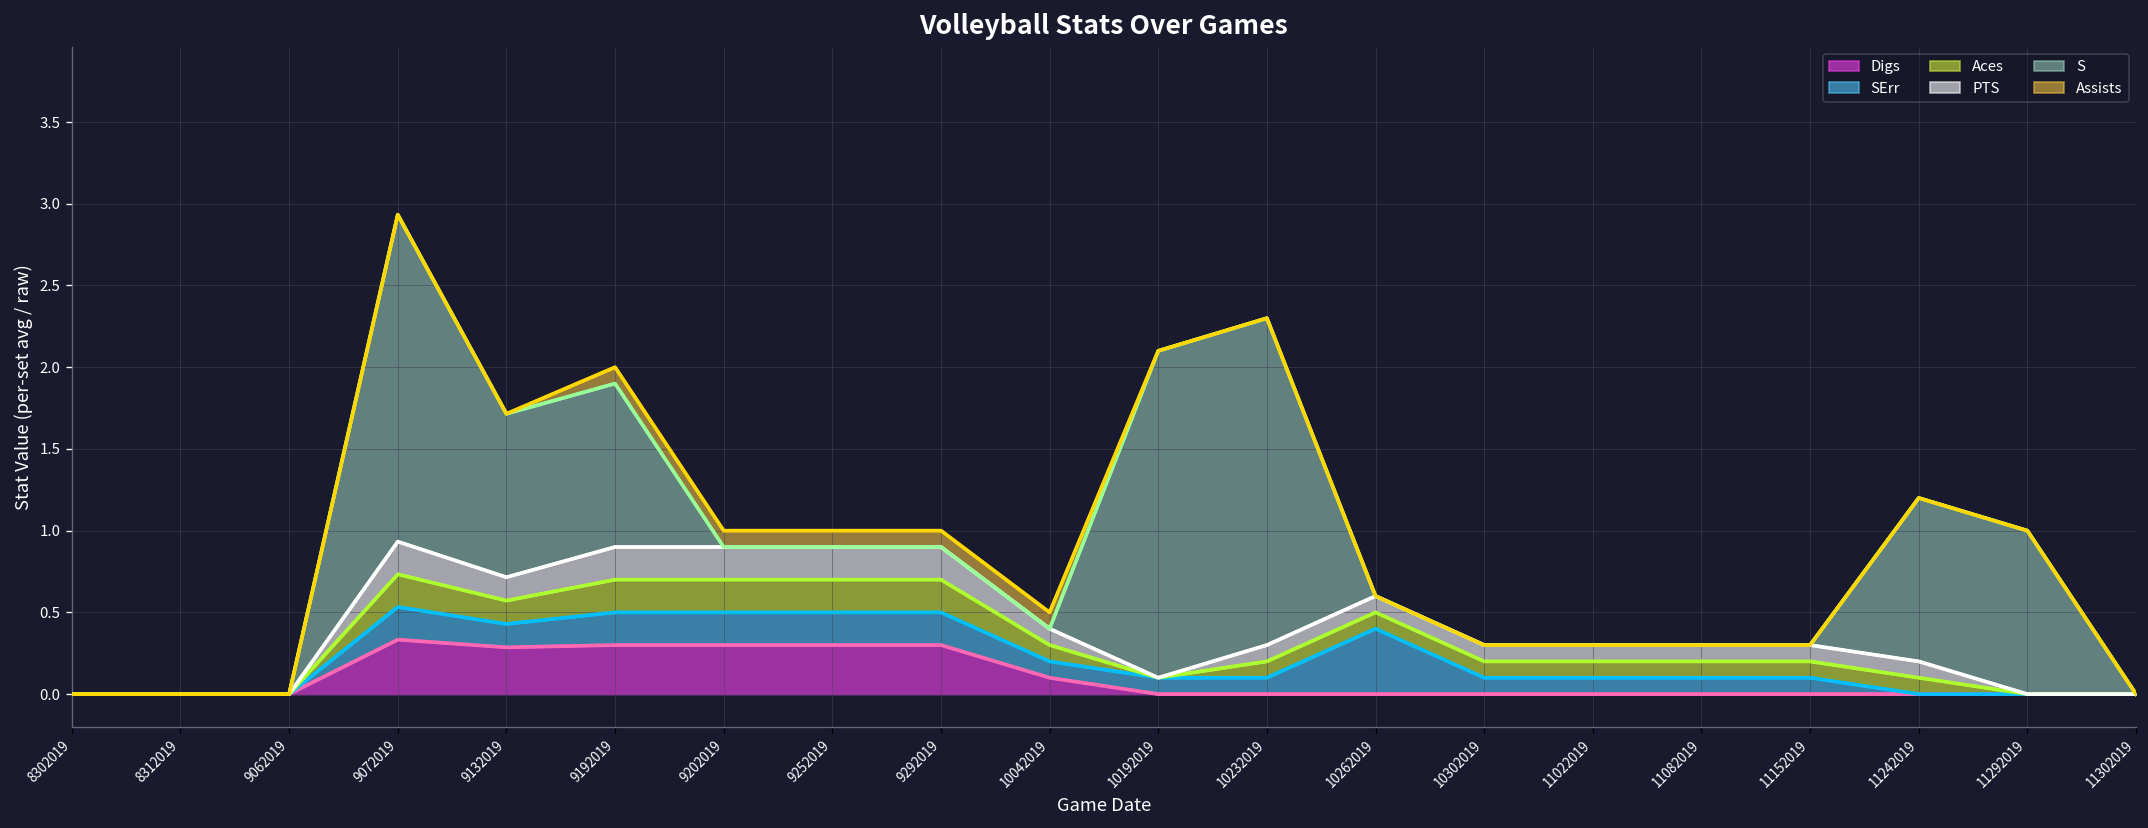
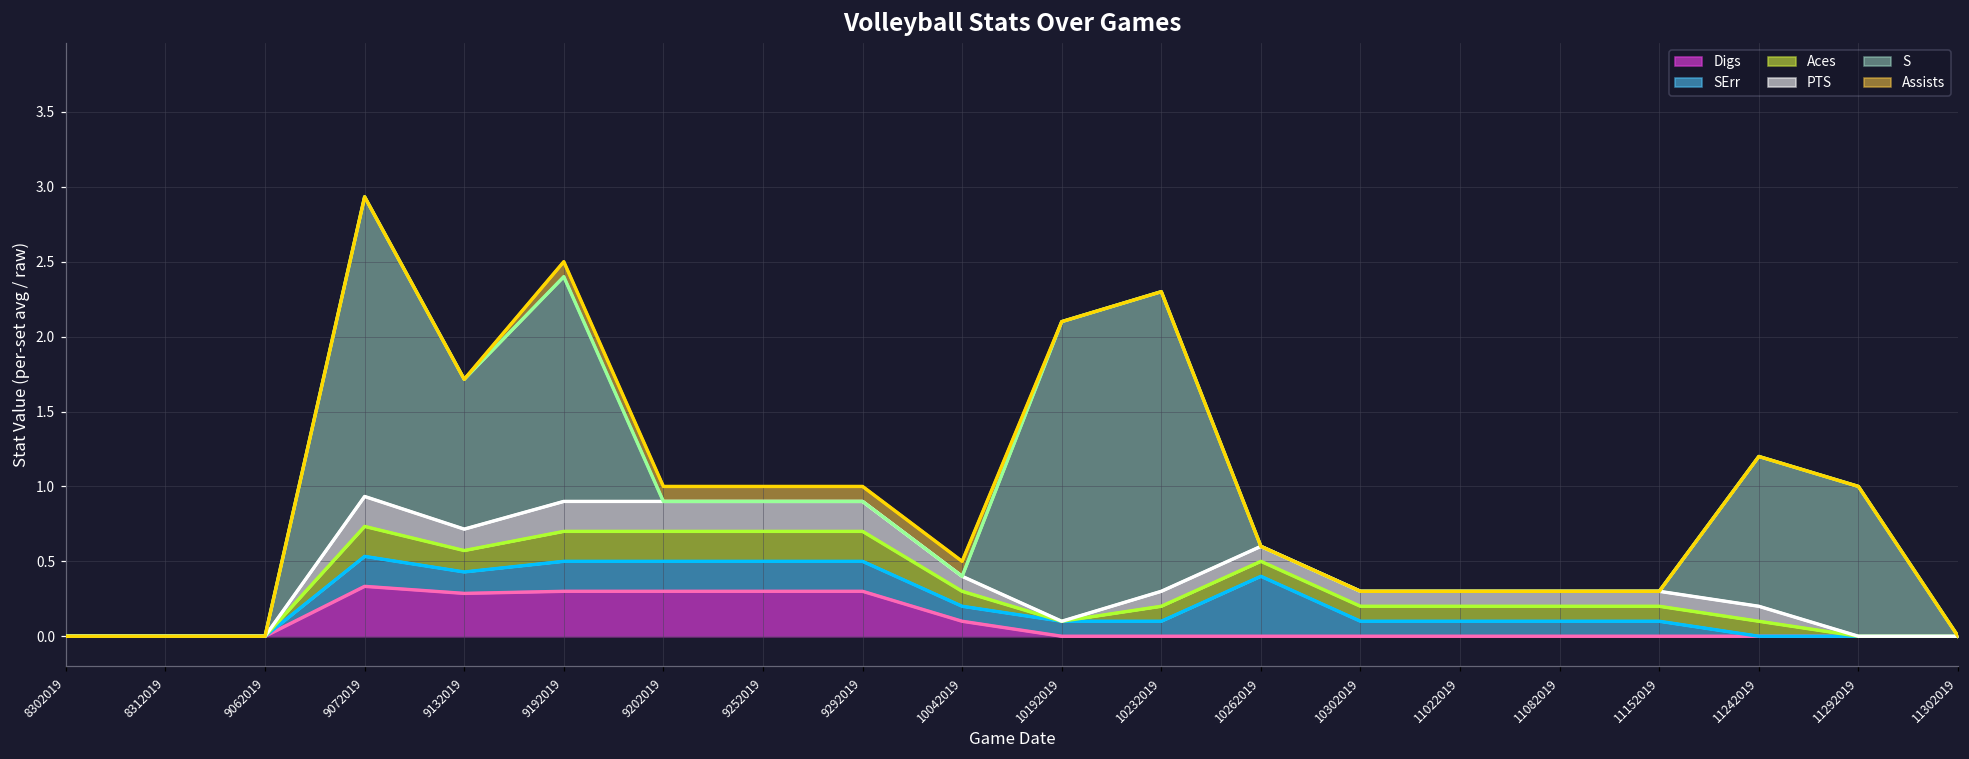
S, 9192019: 1.0 -> 1.5
